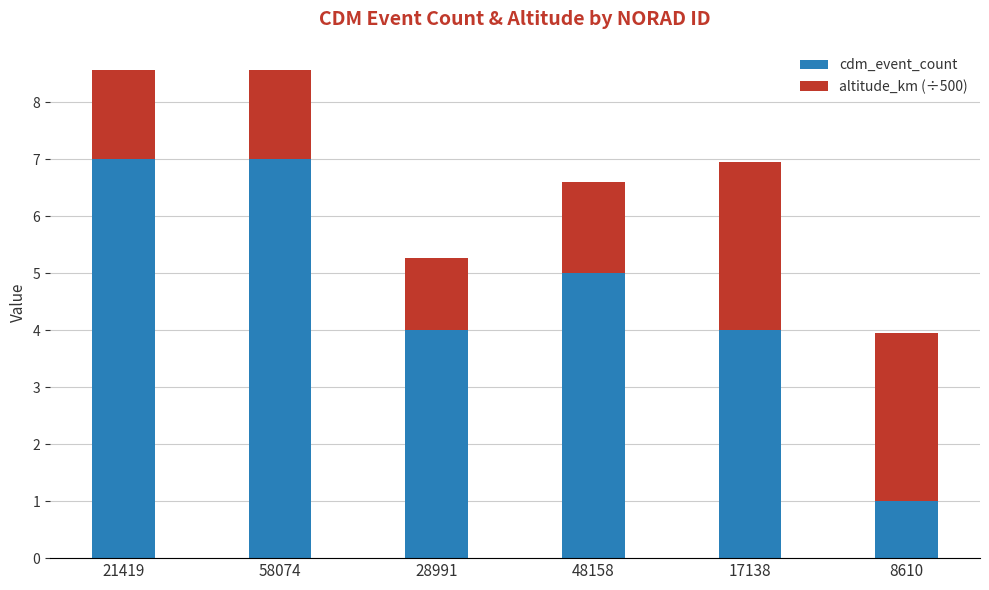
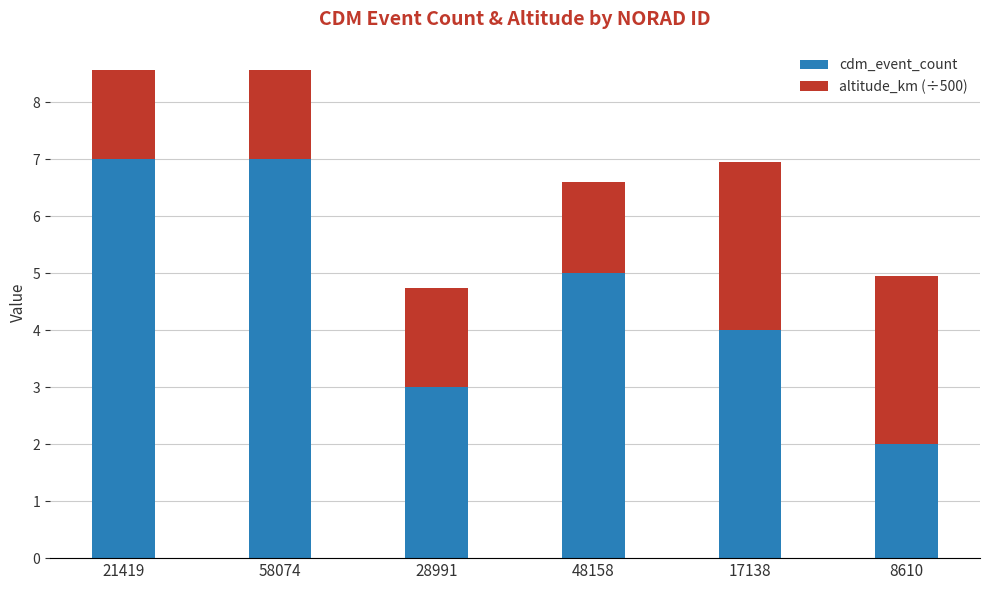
cdm_event_count, 28991: 4 -> 3
altitude_km (÷500), 28991: 1.3 -> 1.7
cdm_event_count, 8610: 1 -> 2
